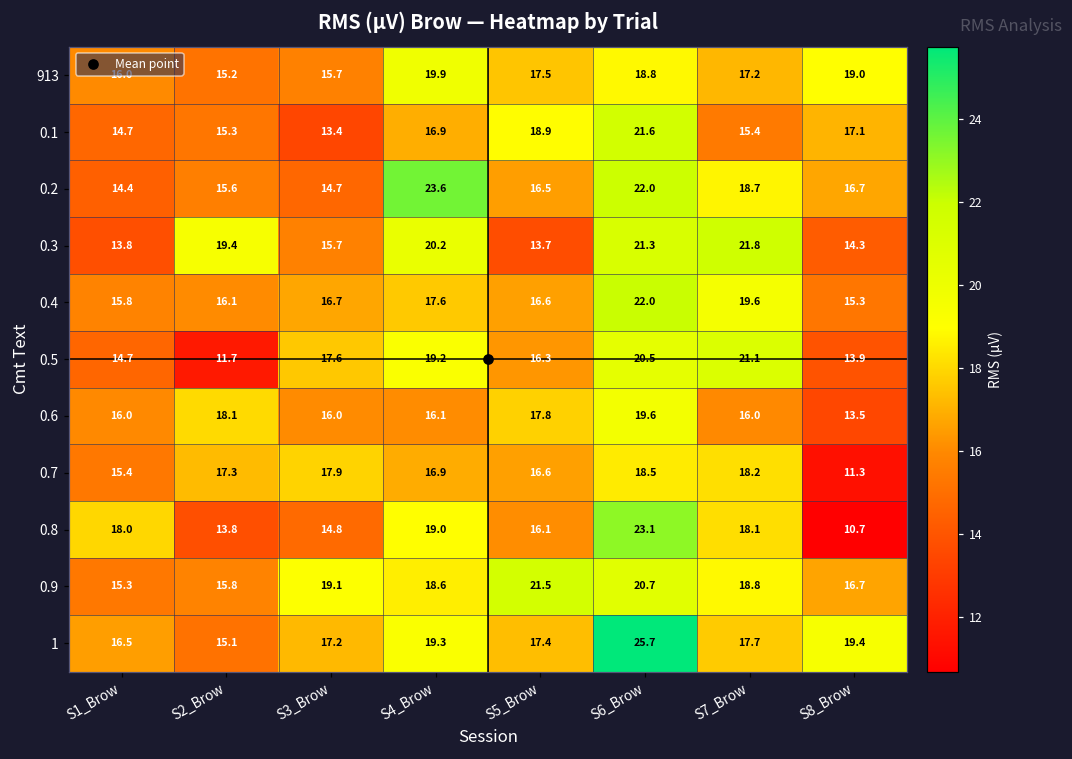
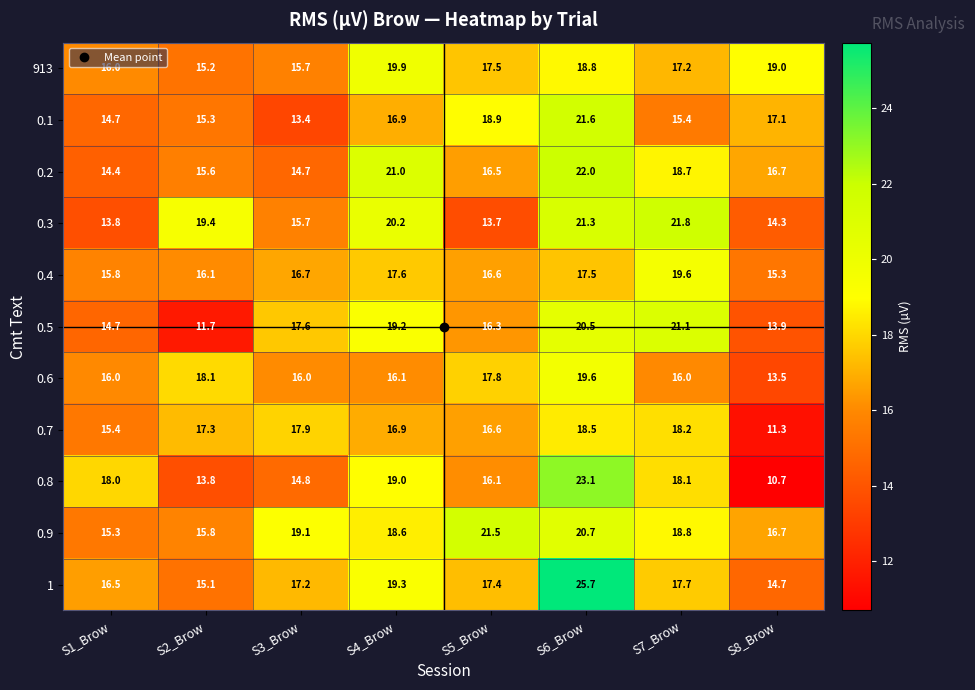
0.2, S4_Brow: 23.6 -> 21.0
0.4, S6_Brow: 22.0 -> 17.5
1, S8_Brow: 19.4 -> 14.7
